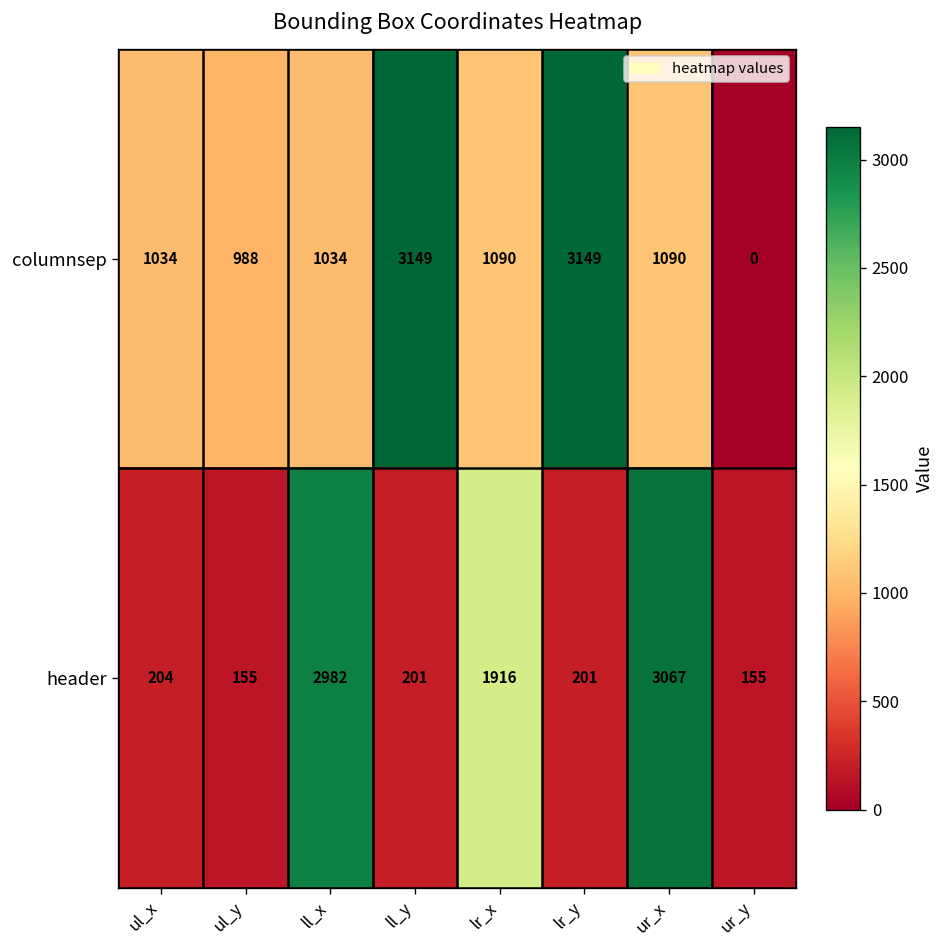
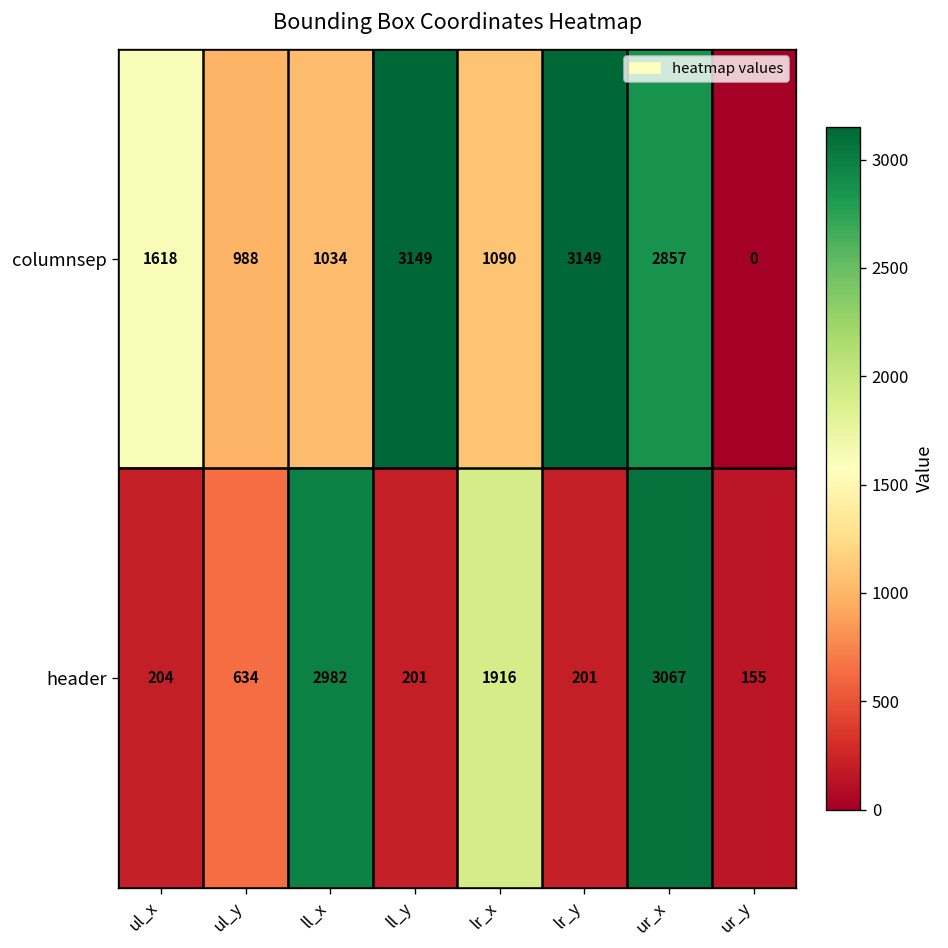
columnsep, ul_x: 1034 -> 1618
columnsep, ur_x: 1090 -> 2857
header, ul_y: 155 -> 634
